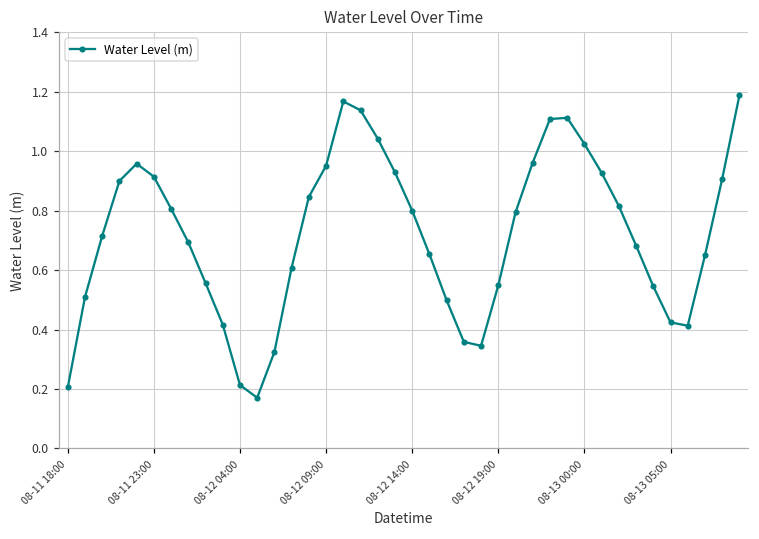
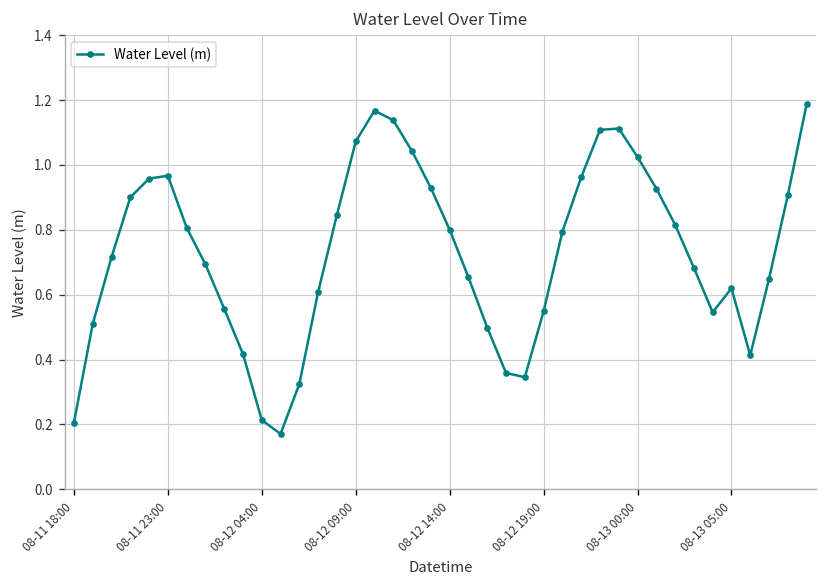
08-11 23:00: 0.91 -> 0.97
08-12 09:00: 0.95 -> 1.07
08-13 05:00: 0.42 -> 0.62
